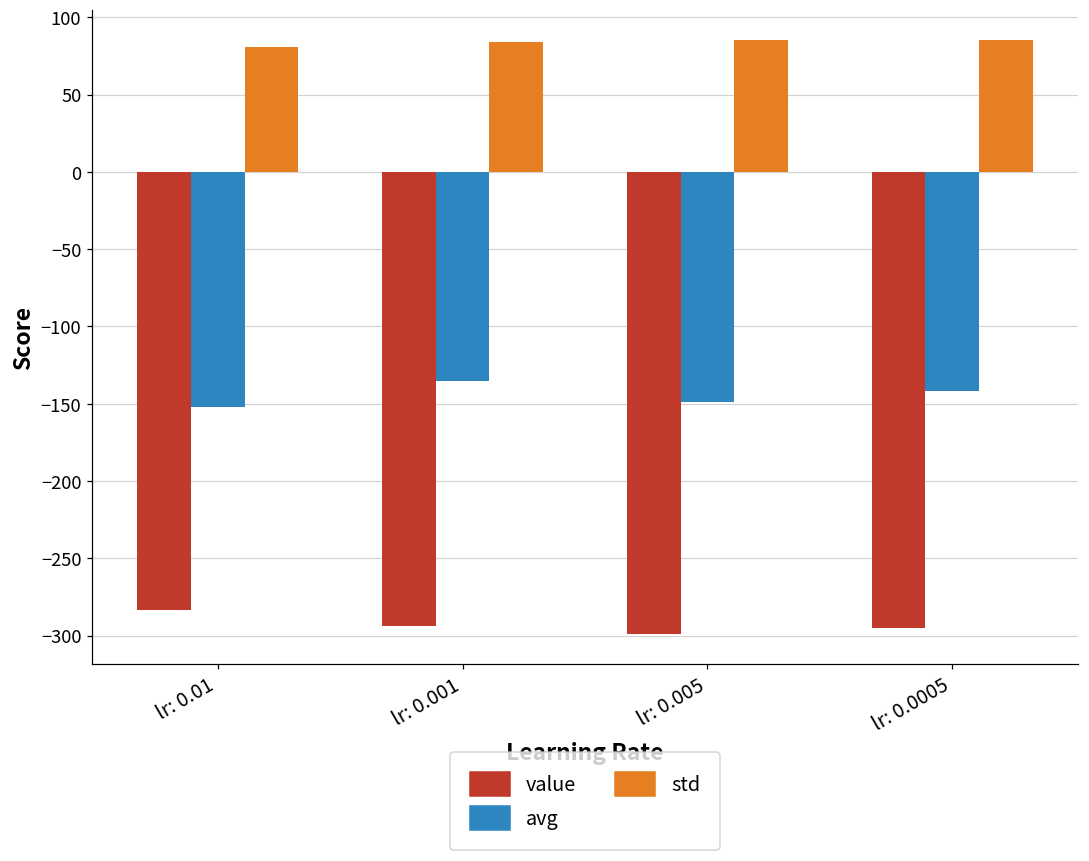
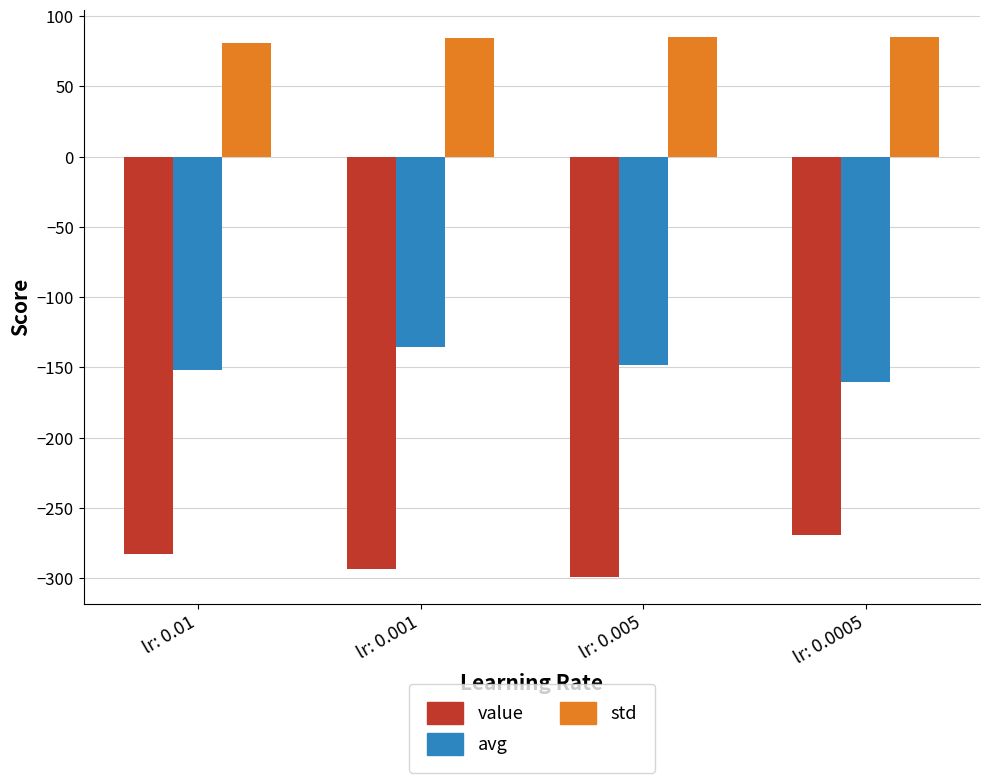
value, lr: 0.0005: -295 -> -269
avg, lr: 0.0005: -142 -> -161
